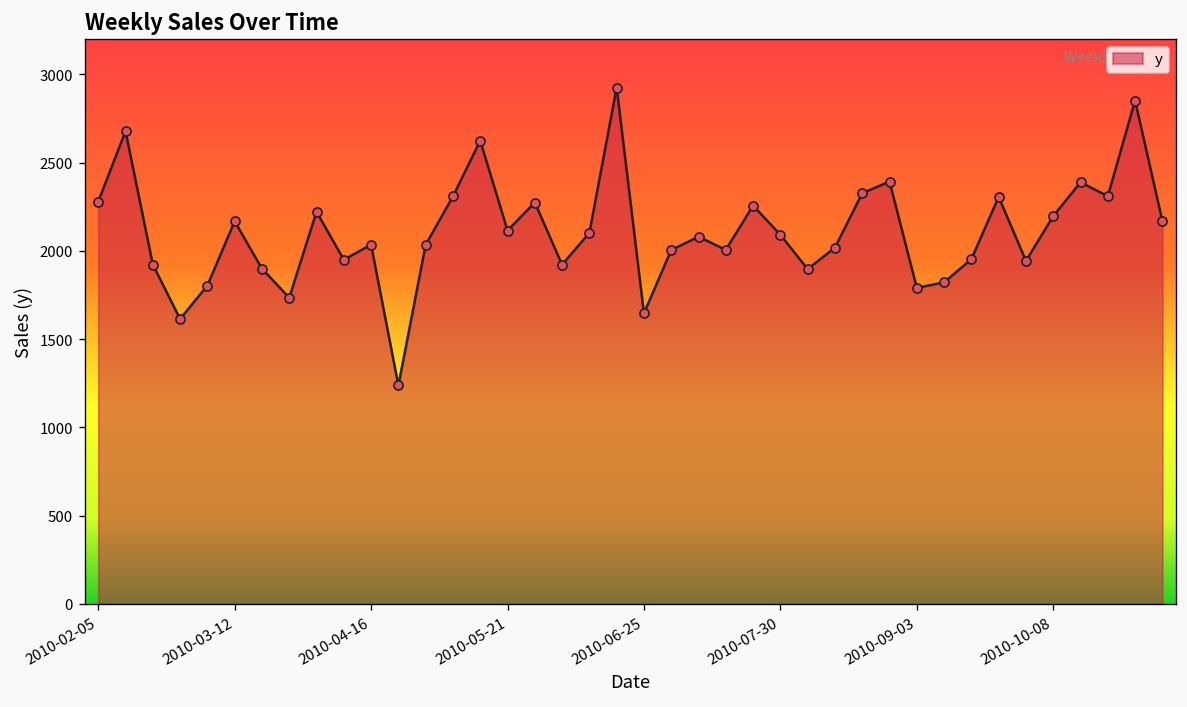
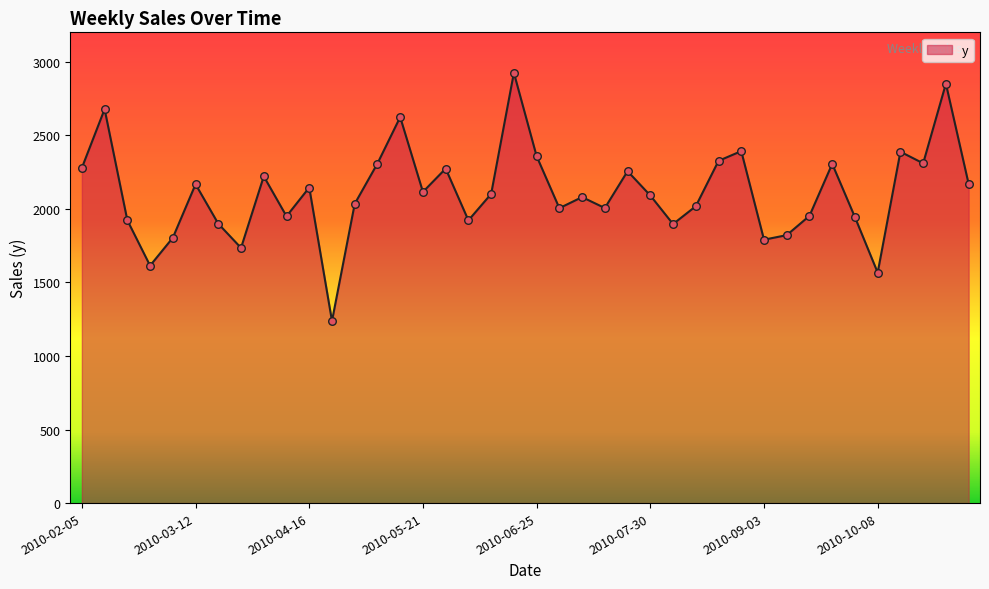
2010-04-16: 2030 -> 2150
2010-06-25: 1650 -> 2360
2010-10-08: 2200 -> 1570
